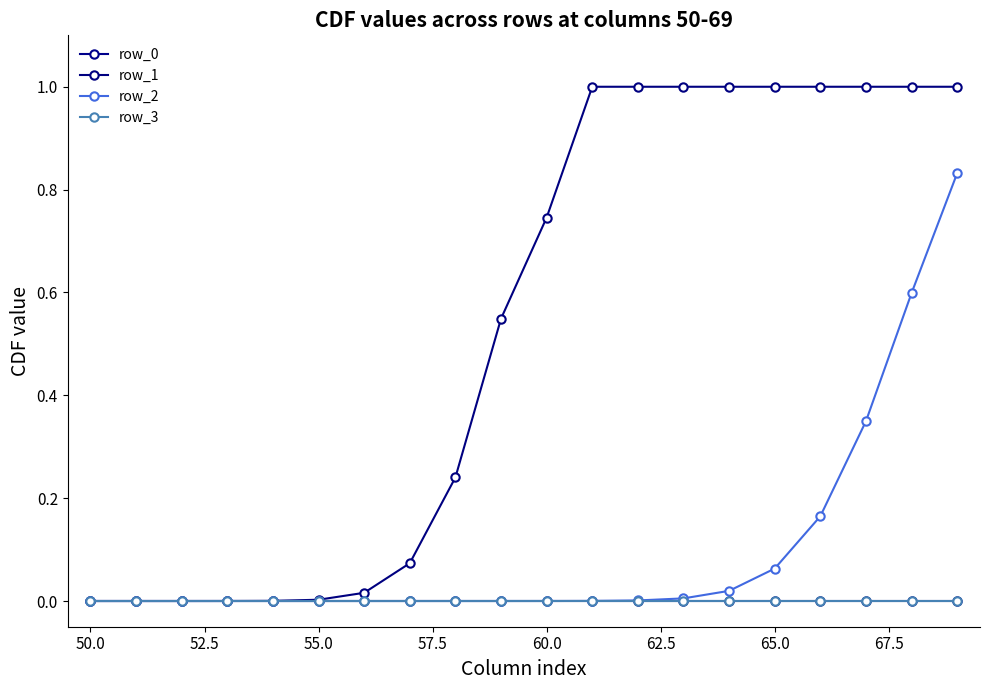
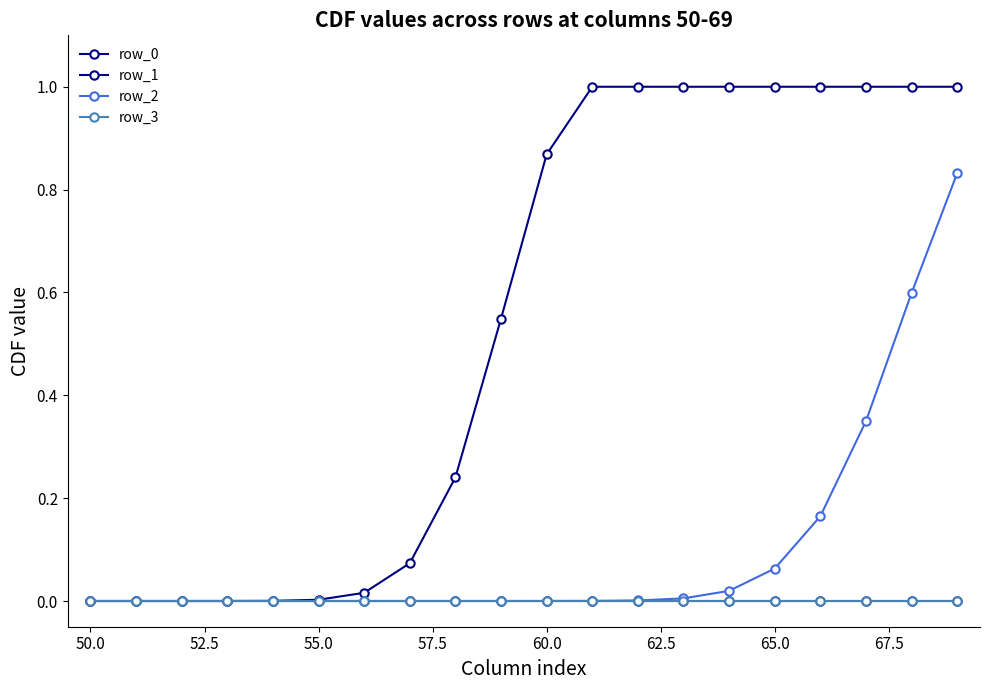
row_1, 60.0: 0.75 -> 0.87
